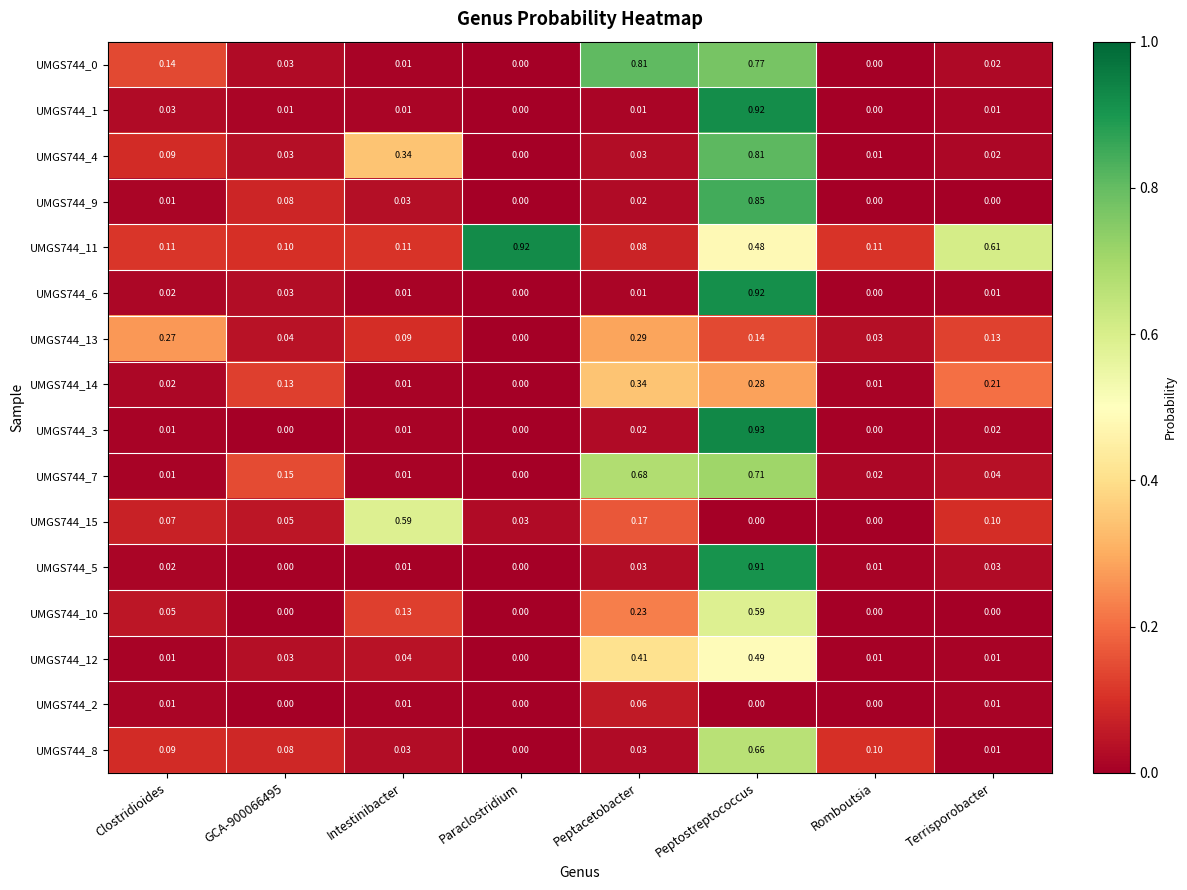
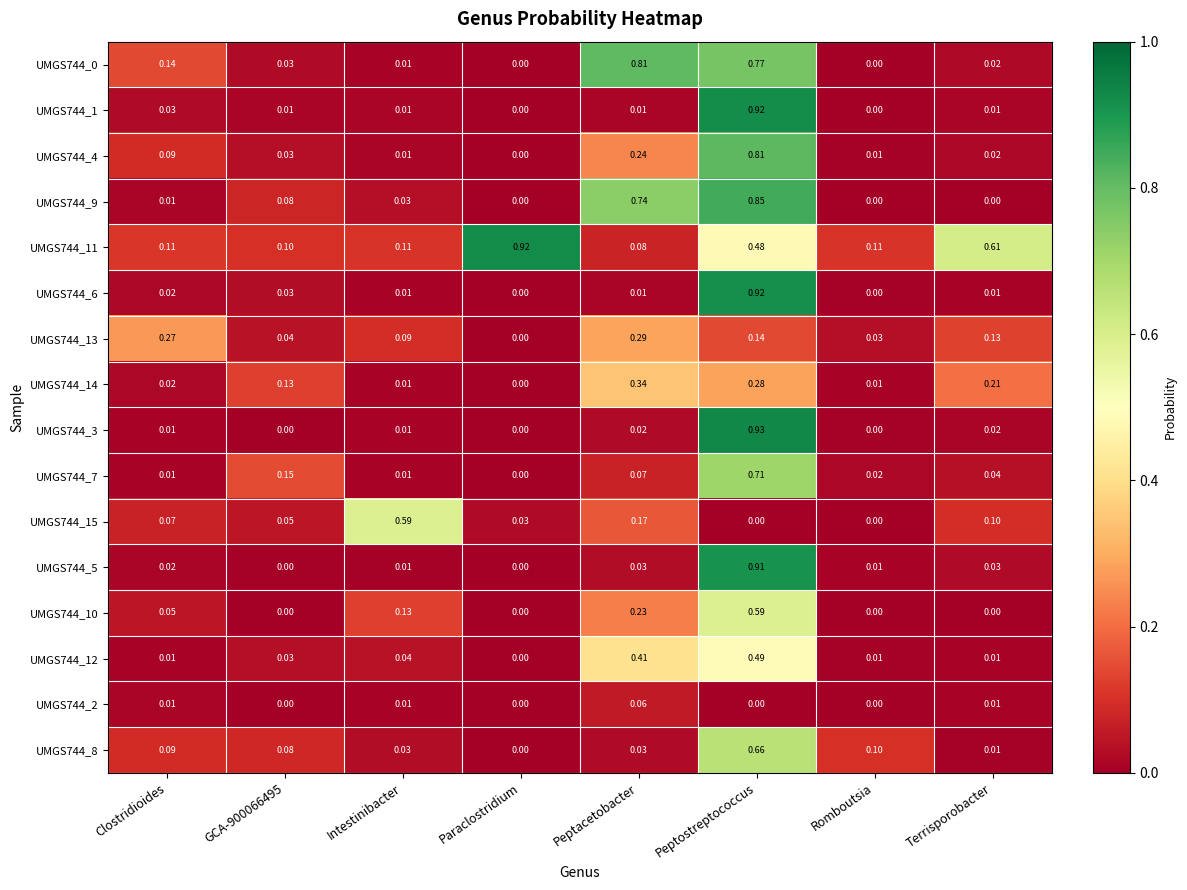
UMGS744_4, Intestinibacter: 0.34 -> 0.01
UMGS744_4, Peptacetobacter: 0.03 -> 0.24
UMGS744_9, Peptacetobacter: 0.02 -> 0.74
UMGS744_7, Peptacetobacter: 0.68 -> 0.07
